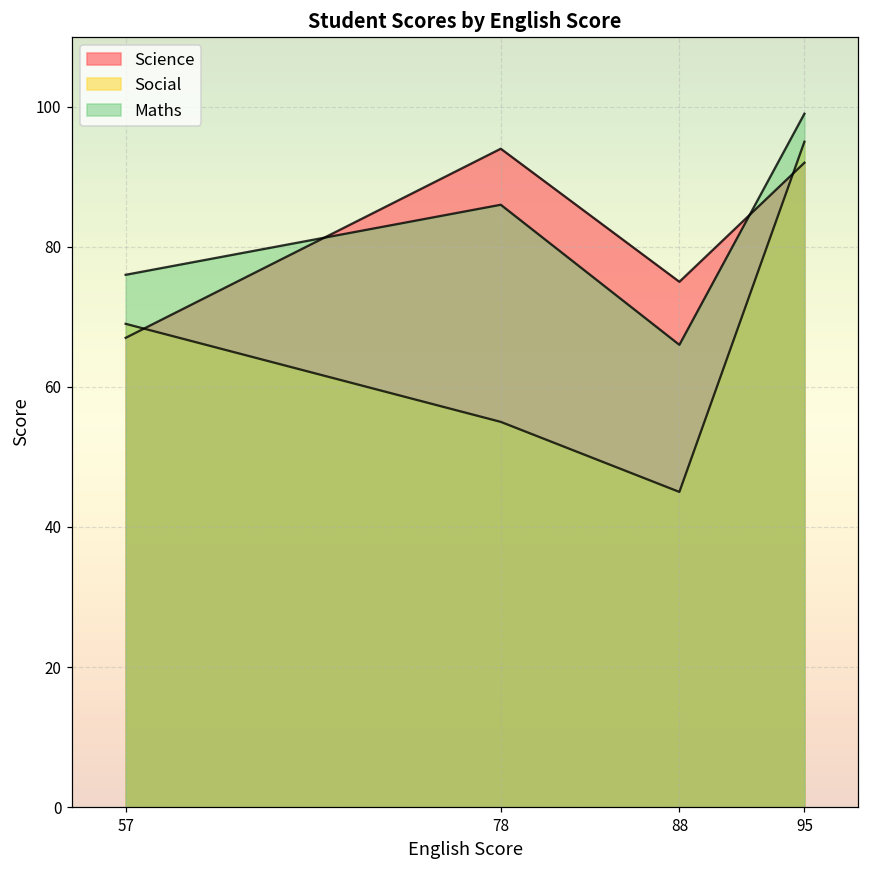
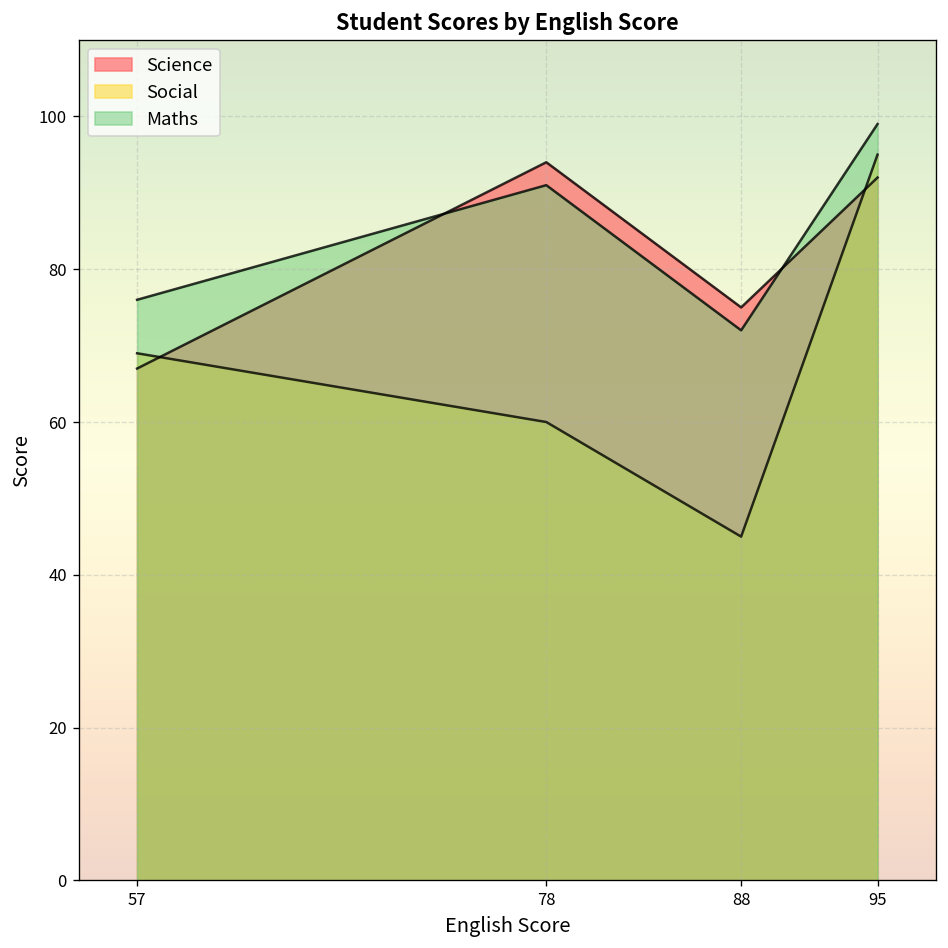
Social, 78: 55 -> 60
Maths, 78: 86 -> 91
Maths, 88: 66 -> 72
